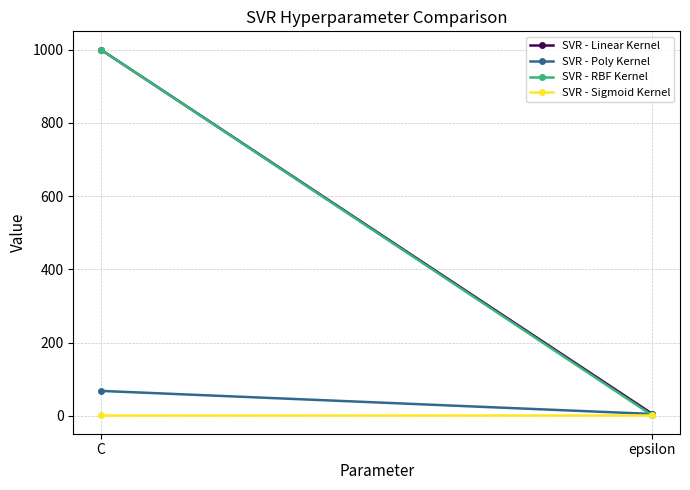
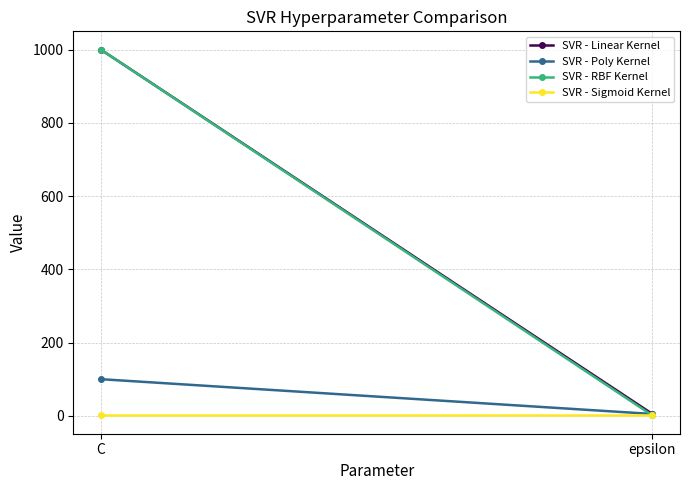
SVR - Poly Kernel, C: 70 -> 100
